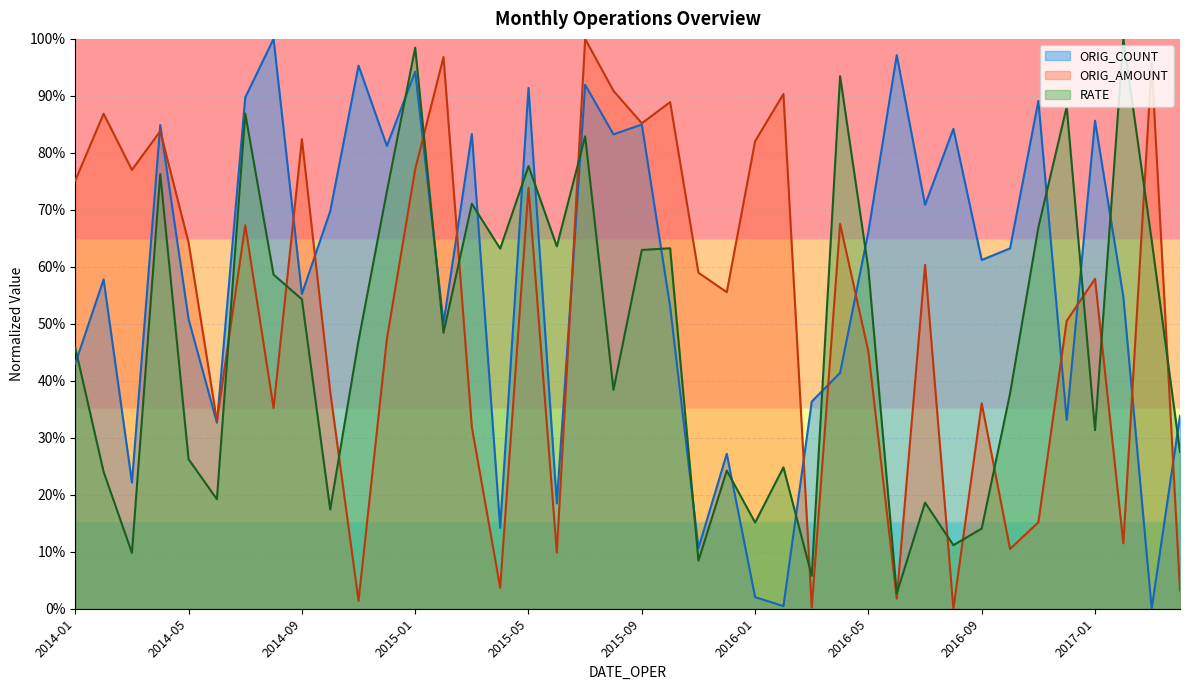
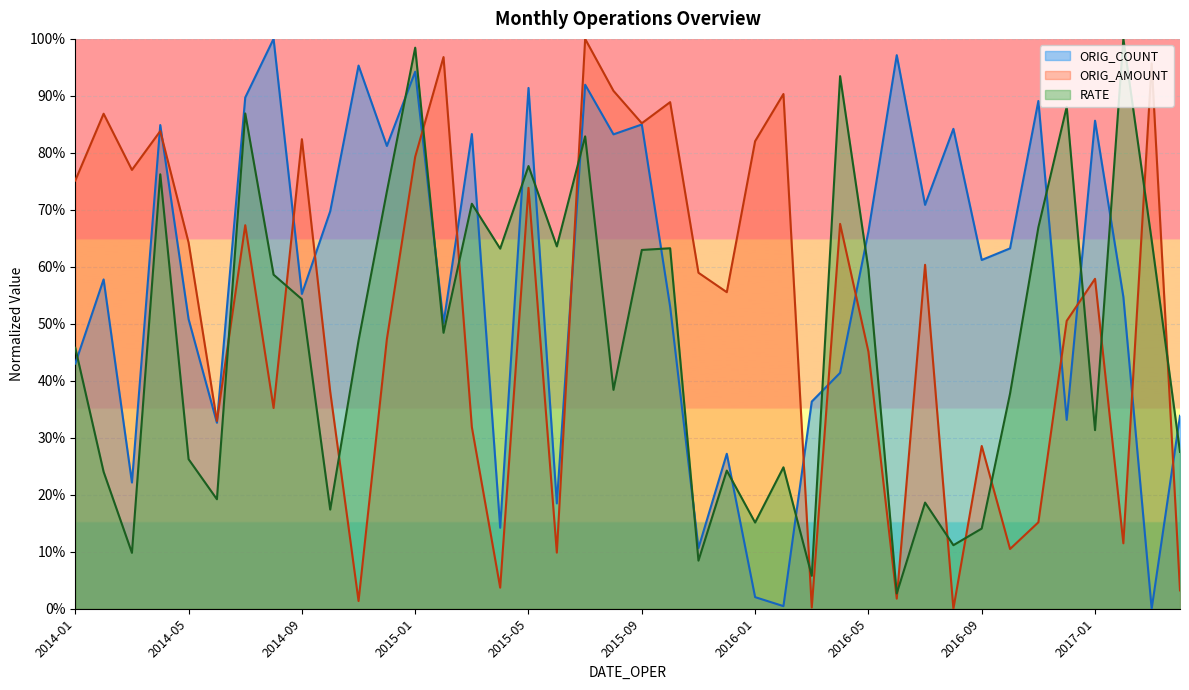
ORIG_AMOUNT, 2015-01: 77% -> 79%
ORIG_AMOUNT, 2016-09: 36% -> 29%
